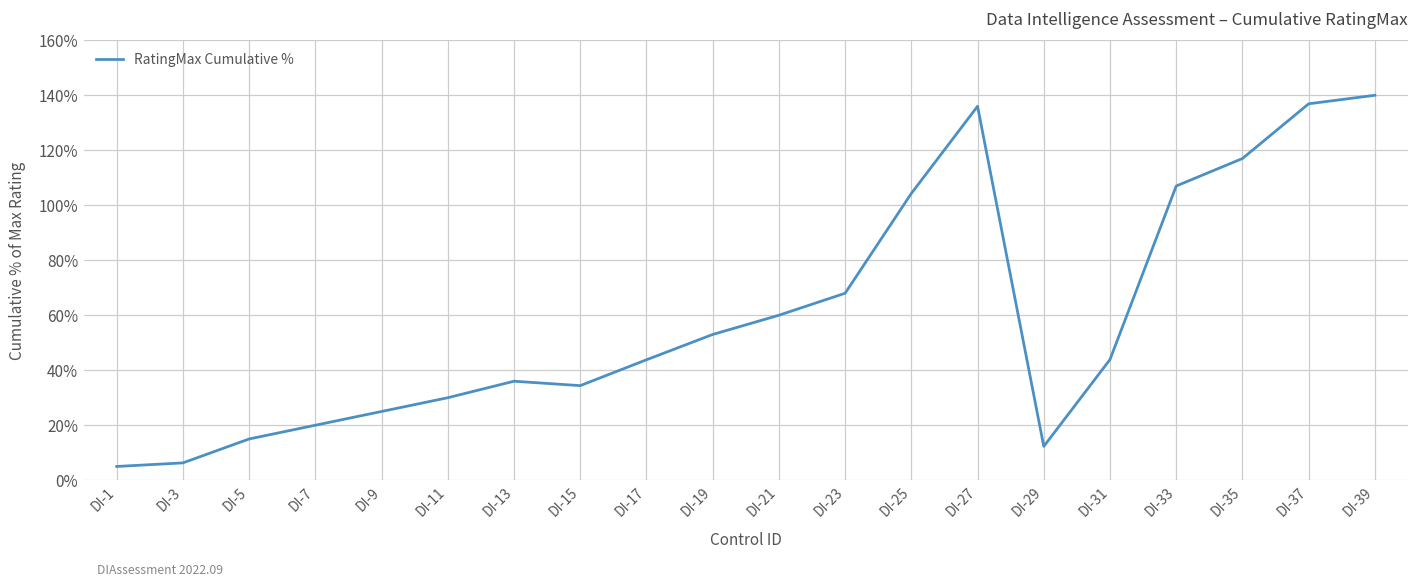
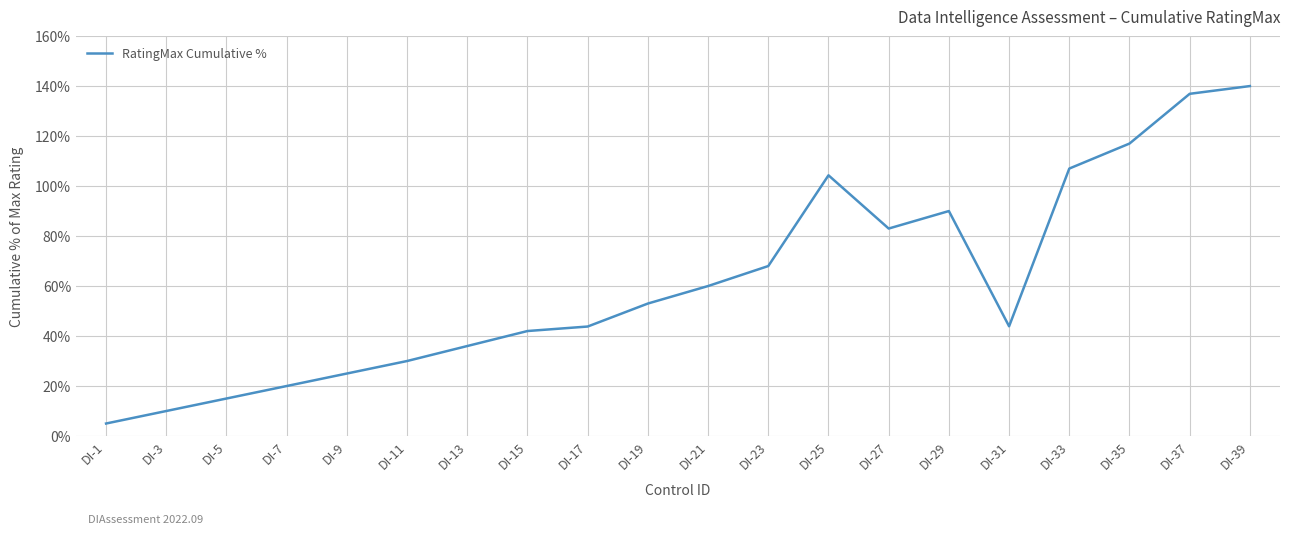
DI-3: 6% -> 10%
DI-15: 34% -> 42%
DI-27: 136% -> 83%
DI-29: 12% -> 90%
